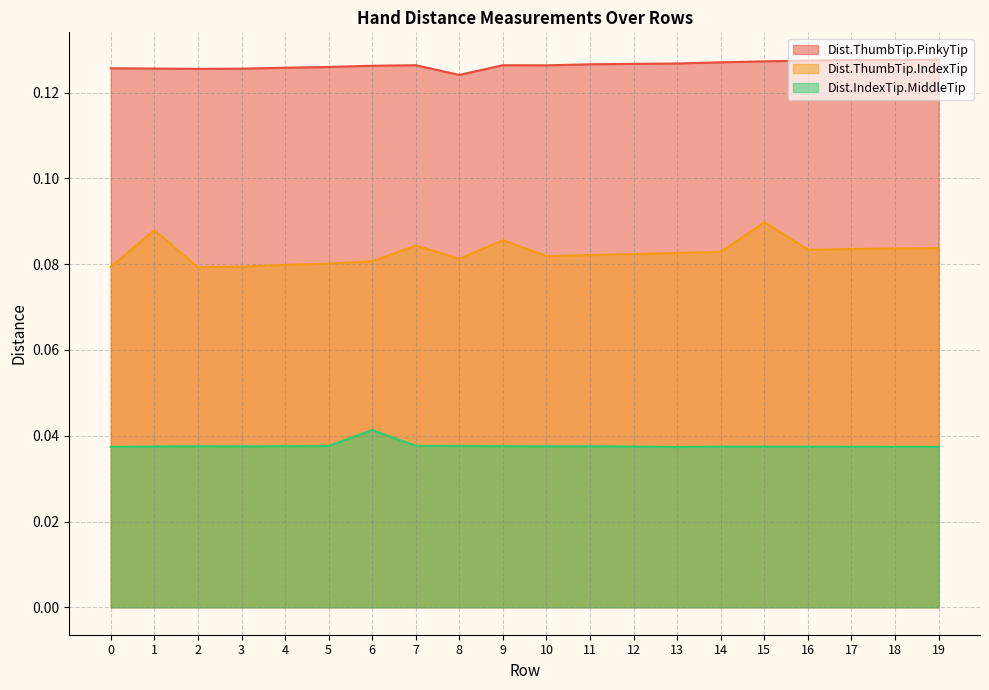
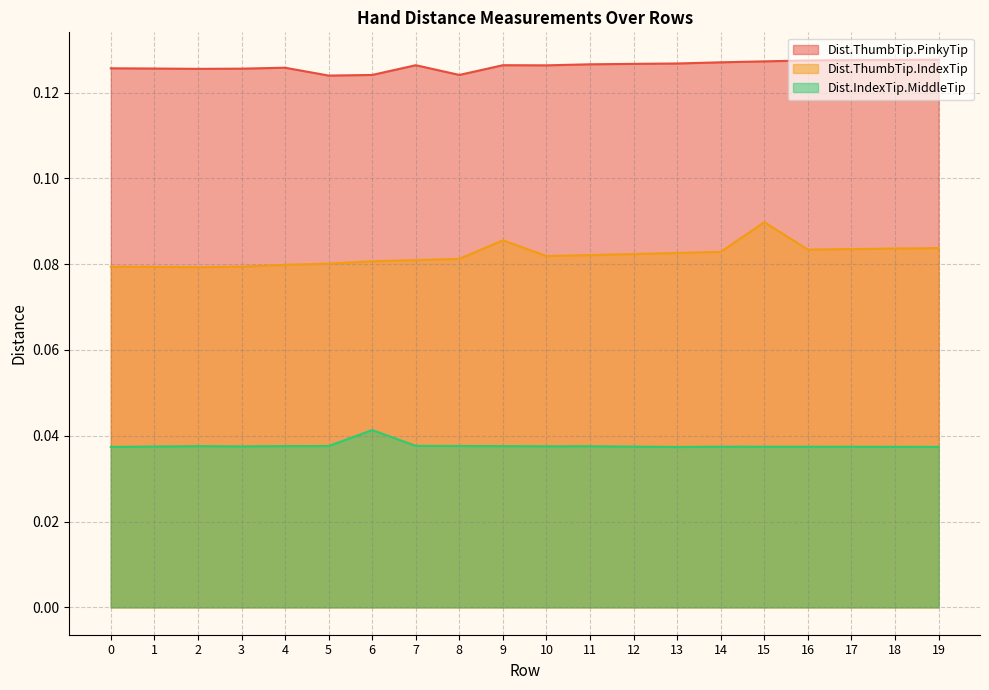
Dist.ThumbTip.IndexTip, 1: 0.088 -> 0.079
Dist.ThumbTip.PinkyTip, 5: 0.126 -> 0.124
Dist.ThumbTip.PinkyTip, 6: 0.126 -> 0.124
Dist.ThumbTip.IndexTip, 7: 0.084 -> 0.081
